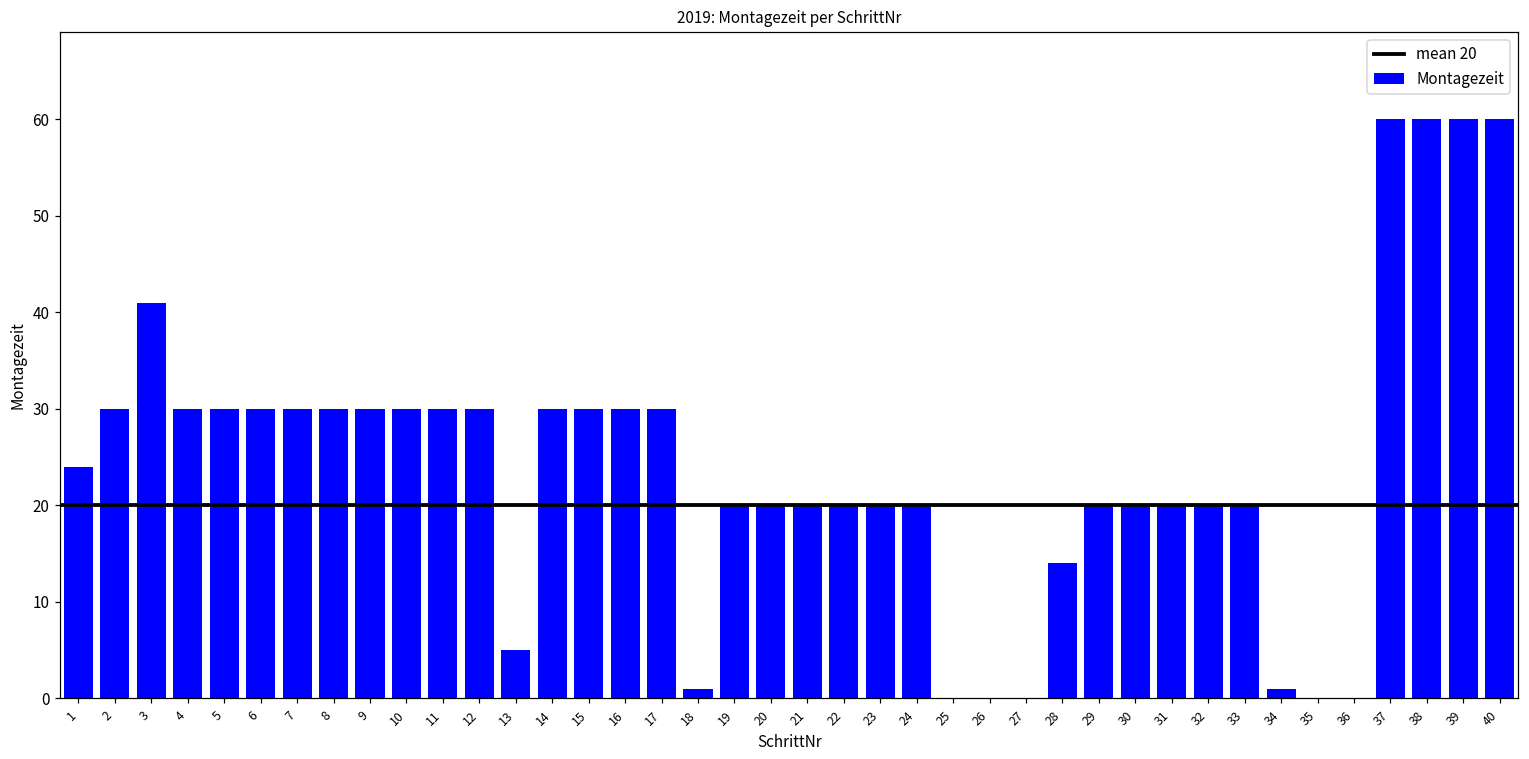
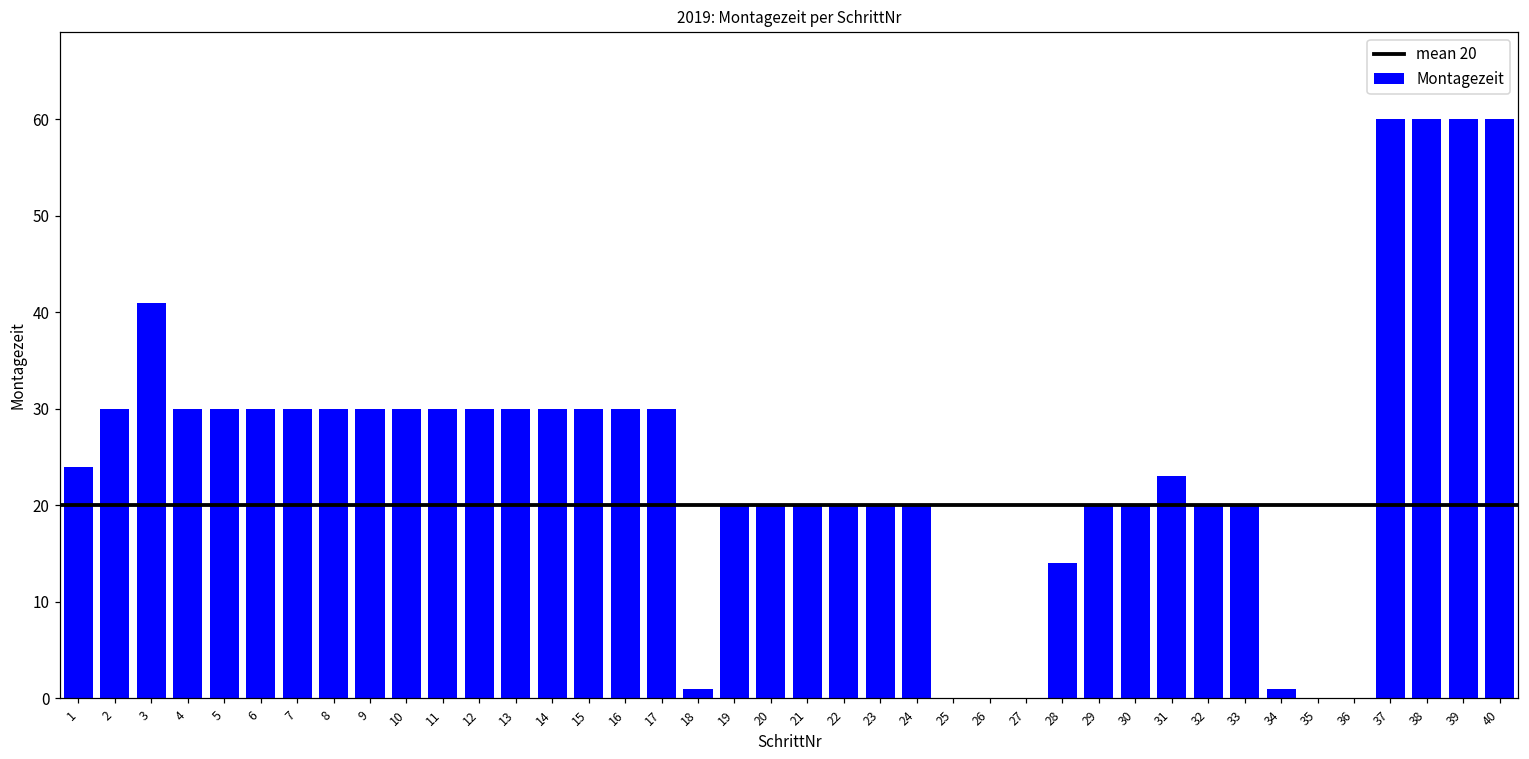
13: 5 -> 30
31: 20 -> 23
